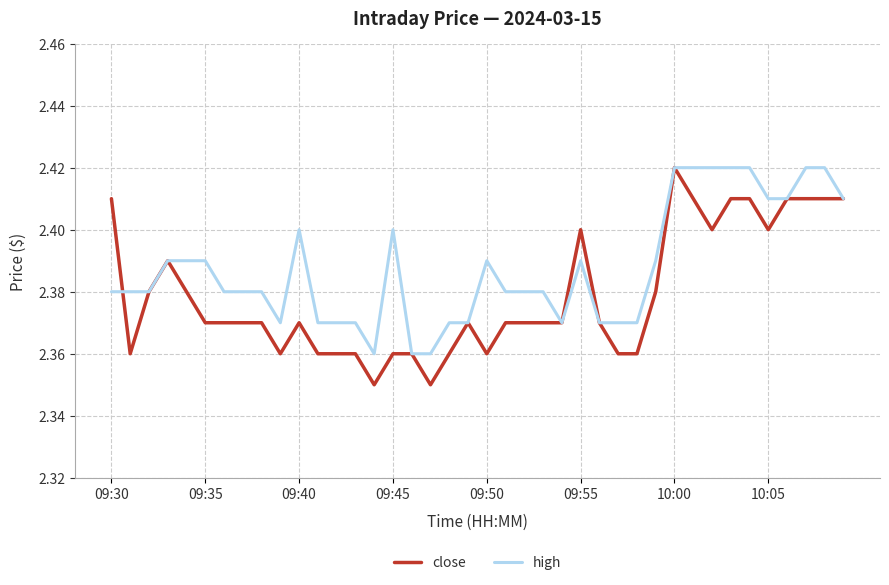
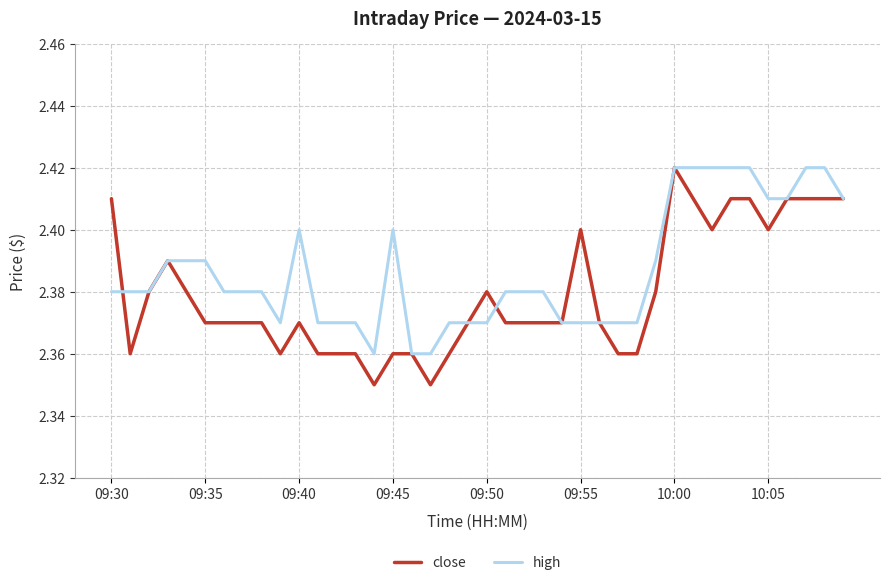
close, 09:50: 2.36 -> 2.38
high, 09:50: 2.39 -> 2.37
high, 09:55: 2.39 -> 2.37
